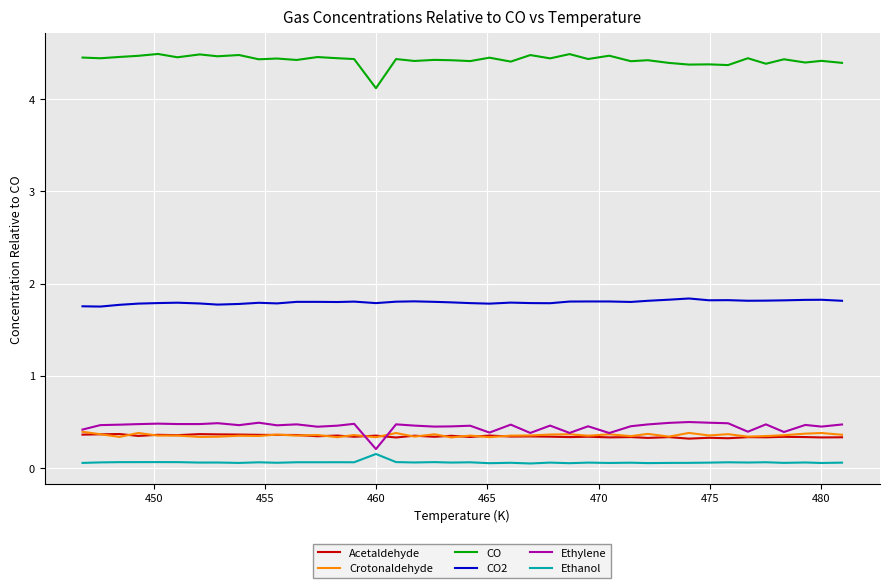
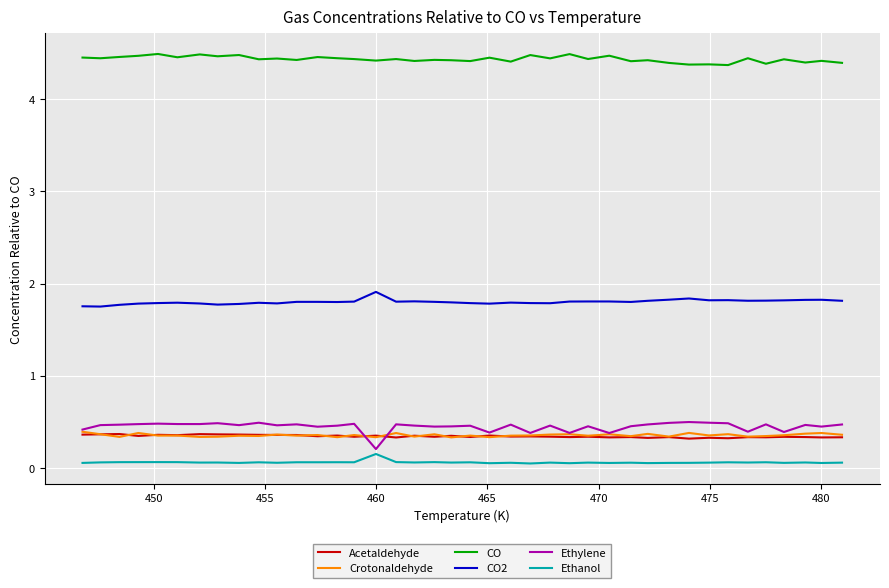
CO, 460: 4.1 -> 4.4
CO2, 460: 1.8 -> 1.9
